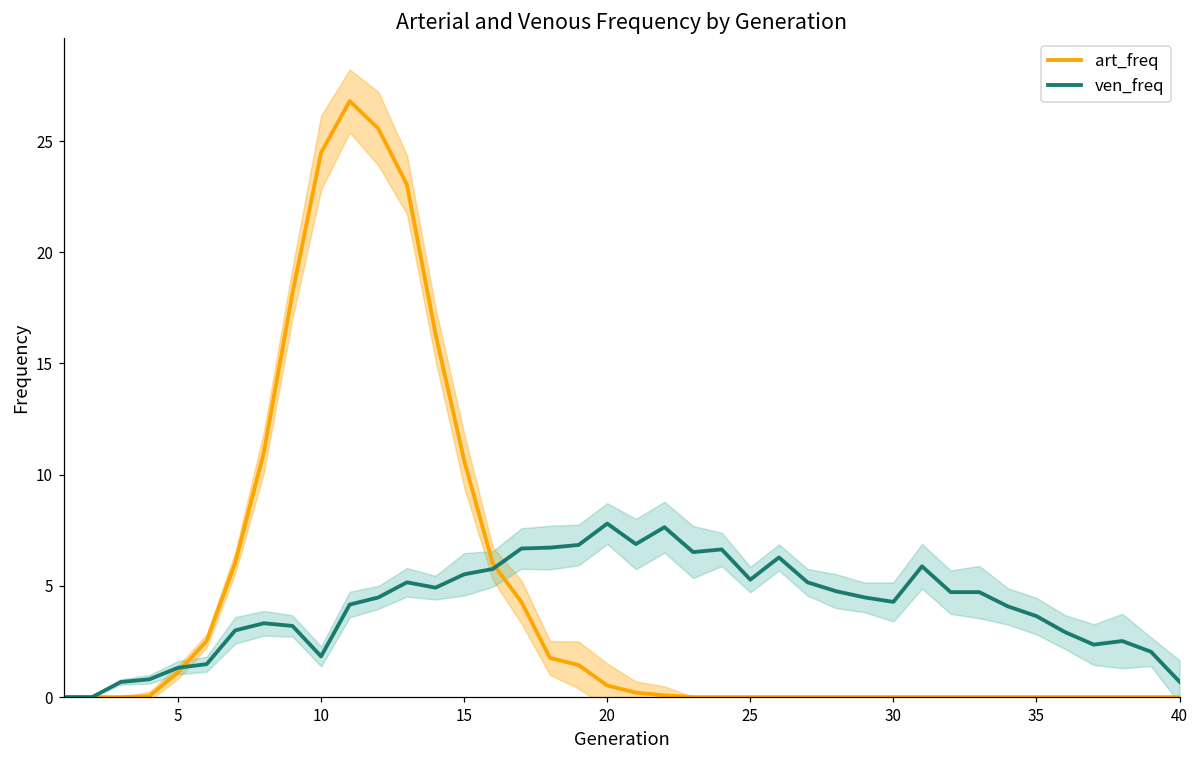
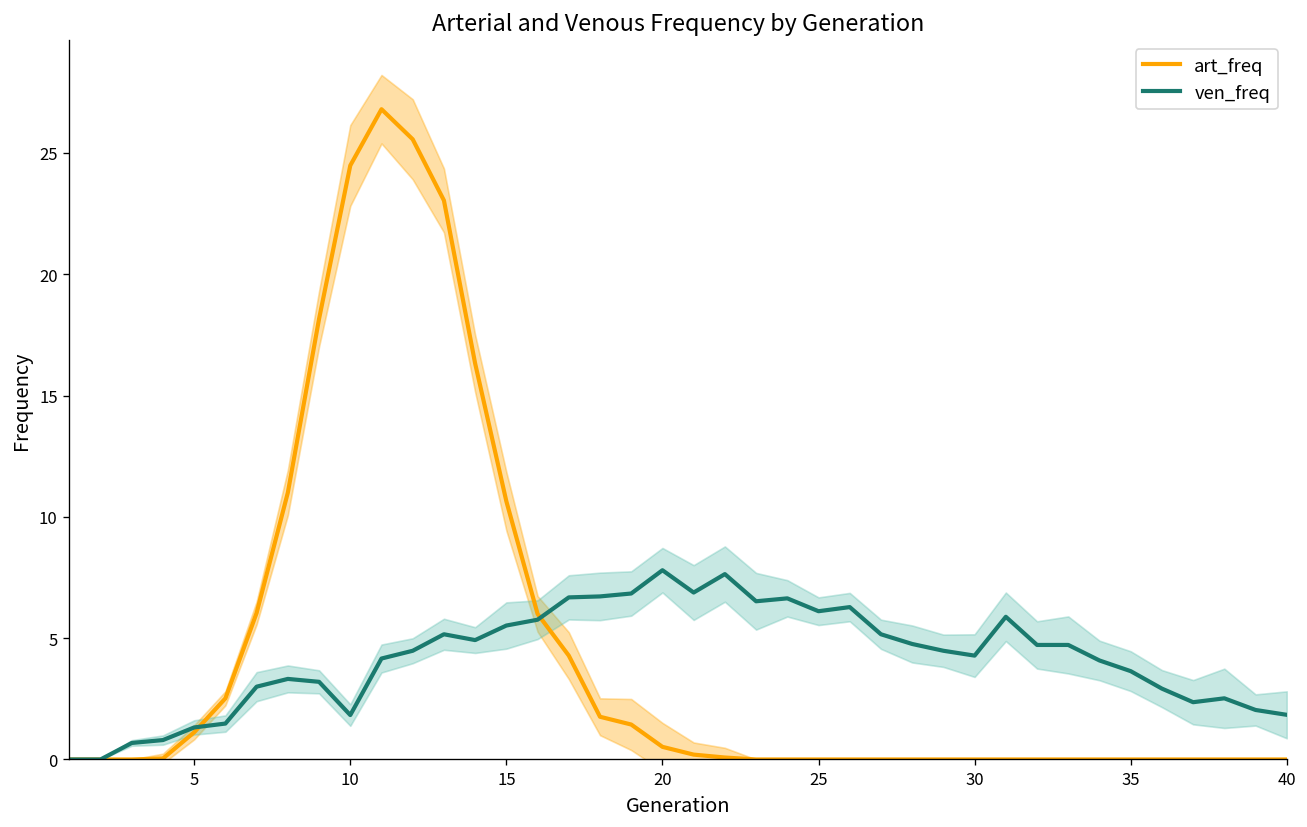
ven_freq, 25: 5.3 -> 6.1
ven_freq, 40: 0.7 -> 1.8
